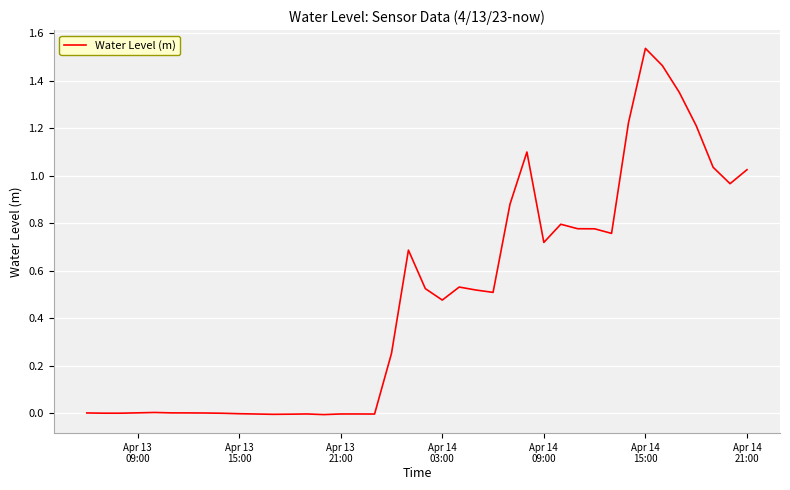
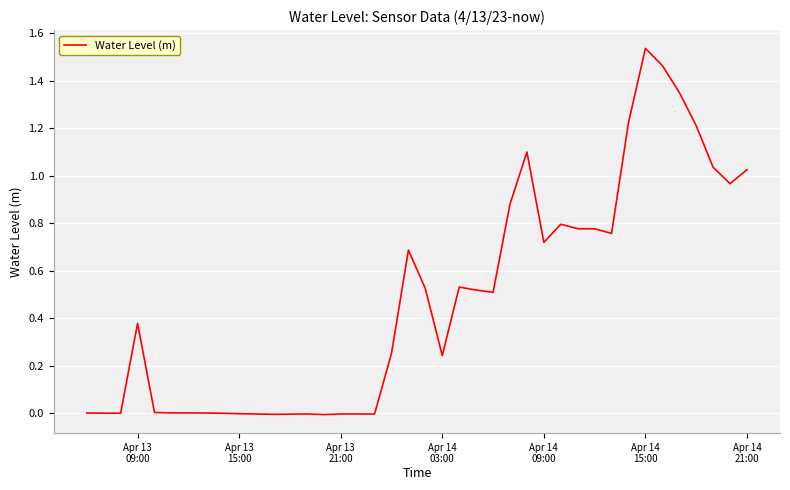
Apr 13 09:00: 0.00 -> 0.38
Apr 14 03:00: 0.48 -> 0.24
